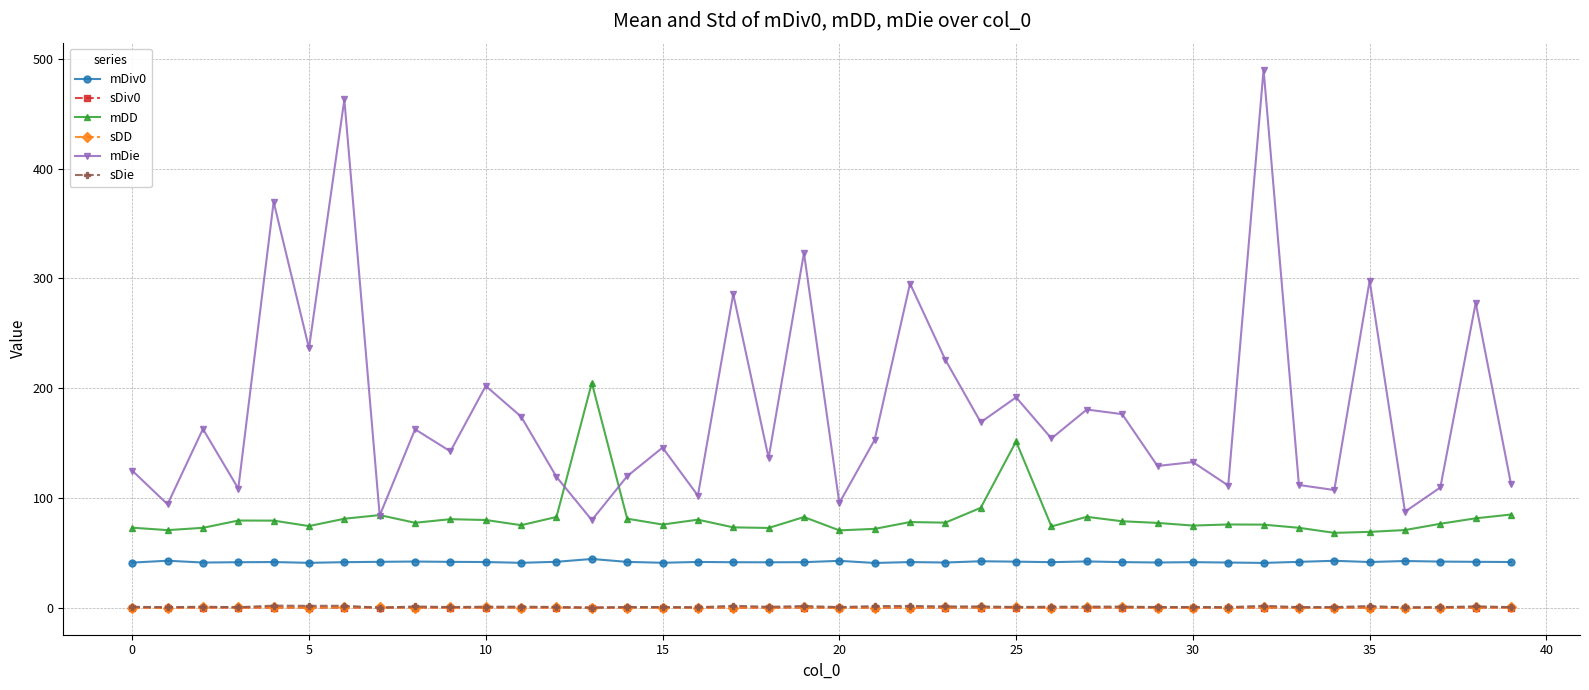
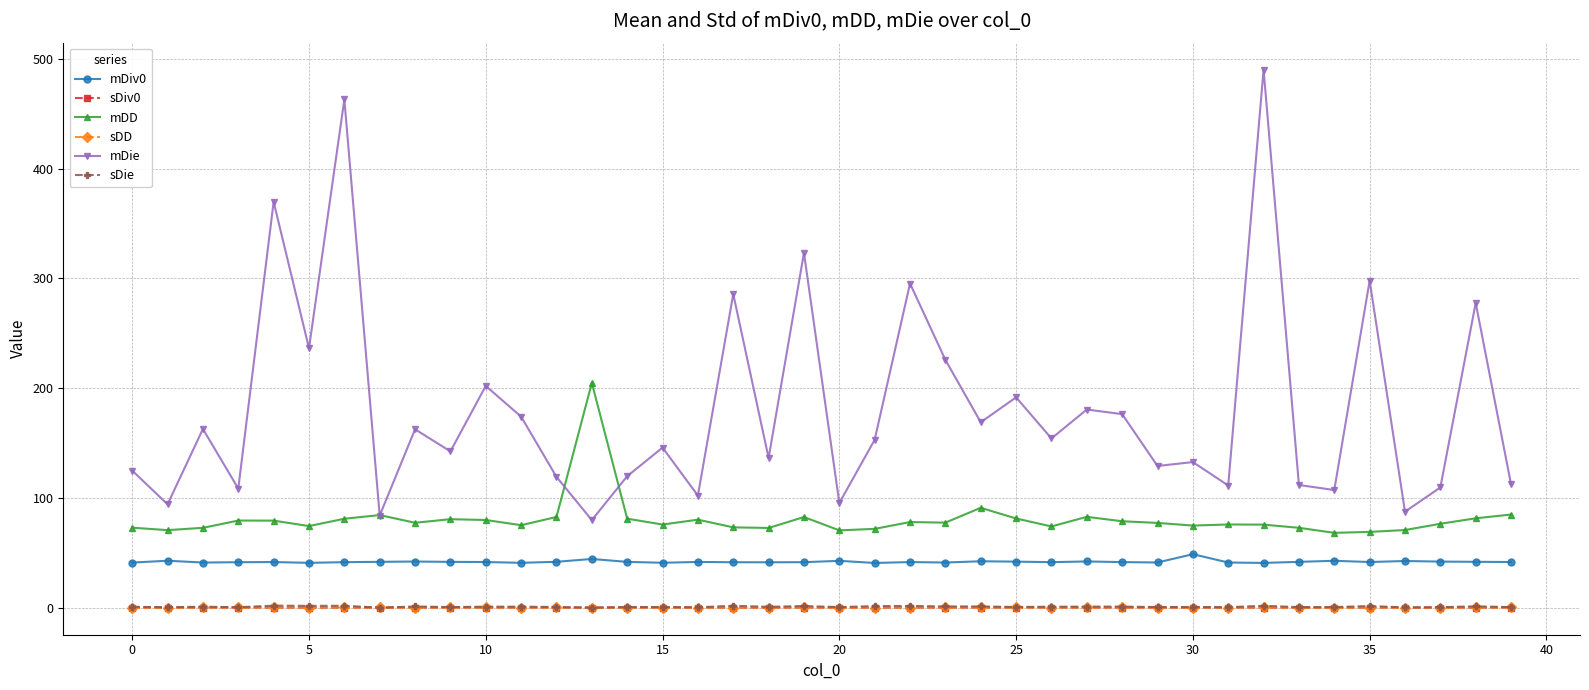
mDD, 25: 152 -> 81
mDiv0, 30: 42 -> 49
